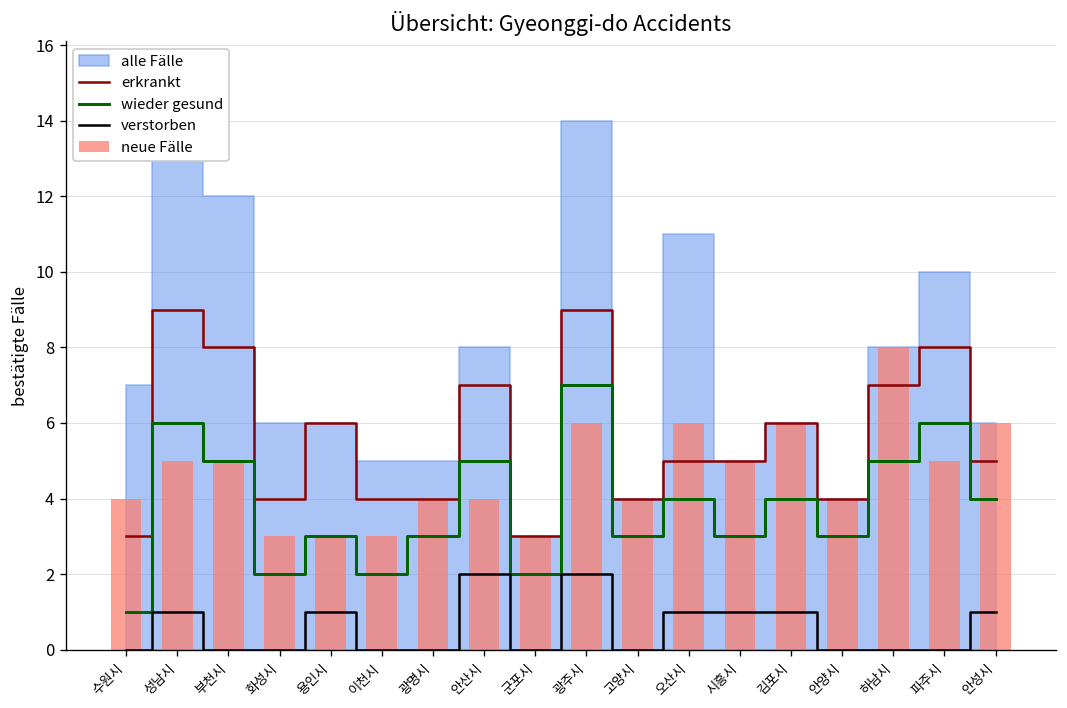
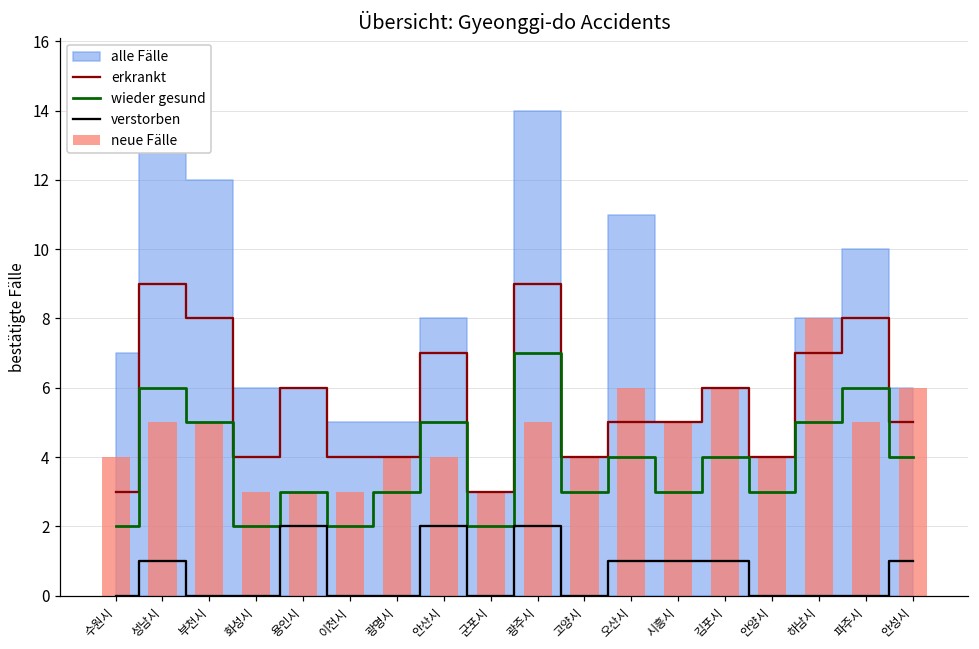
wieder gesund, 수원시: 1 -> 2
verstorben, 용인시: 1 -> 2
neue Fälle, 광주시: 6 -> 5
